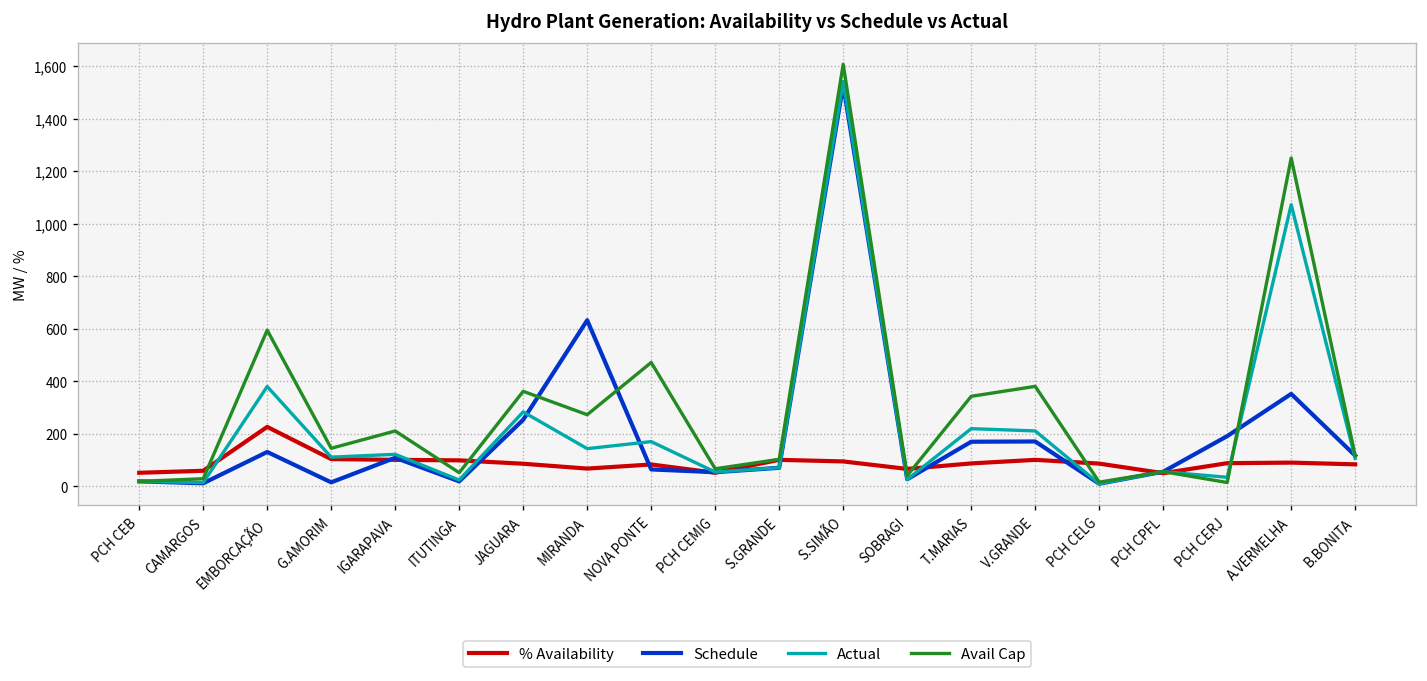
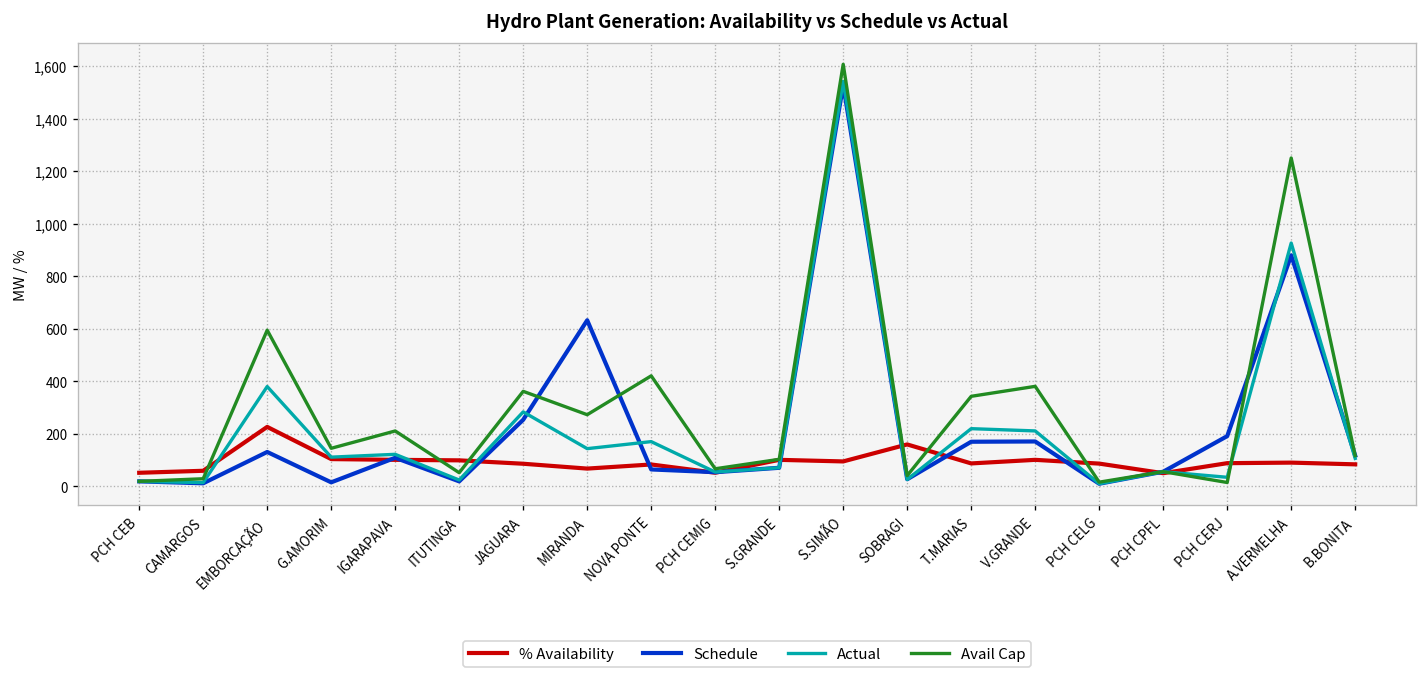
Avail Cap, NOVA PONTE: 470 -> 420
% Availability, SOBRAGI: 70 -> 160
Schedule, A.VERMELHA: 350 -> 880
Actual, A.VERMELHA: 1,070 -> 930
